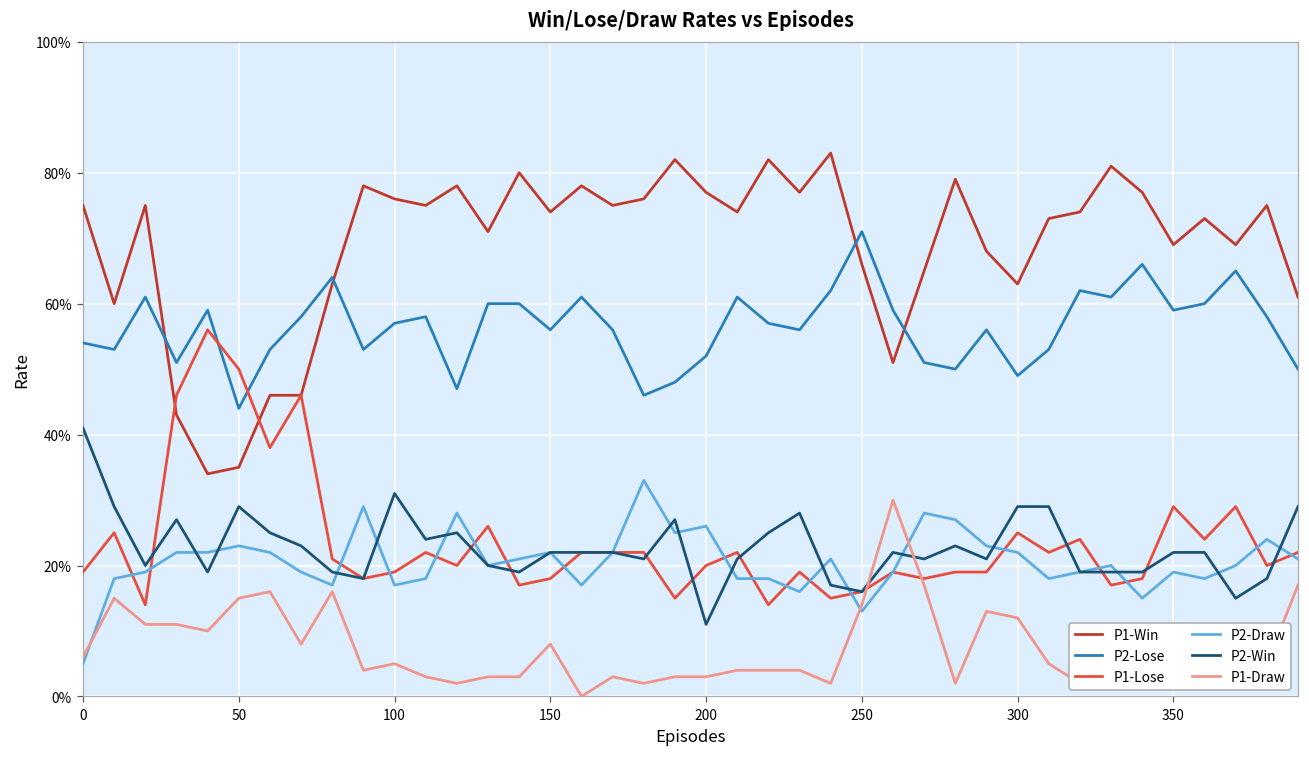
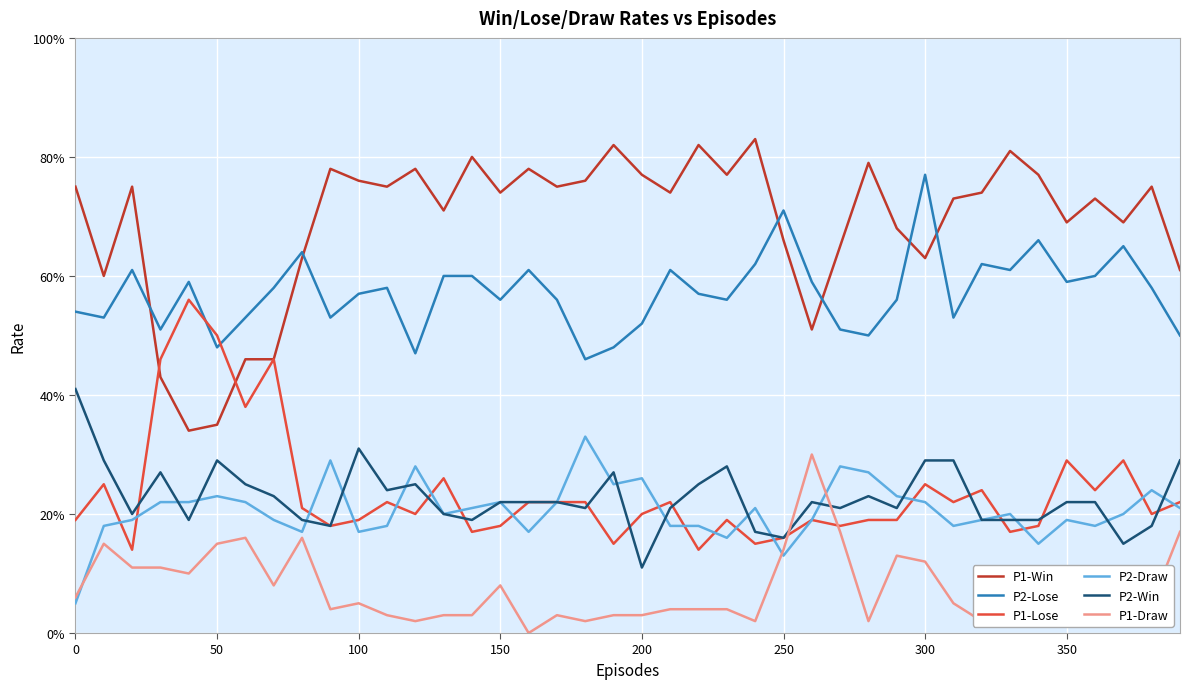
P2-Lose, 50: 44% -> 48%
P2-Lose, 300: 49% -> 77%
